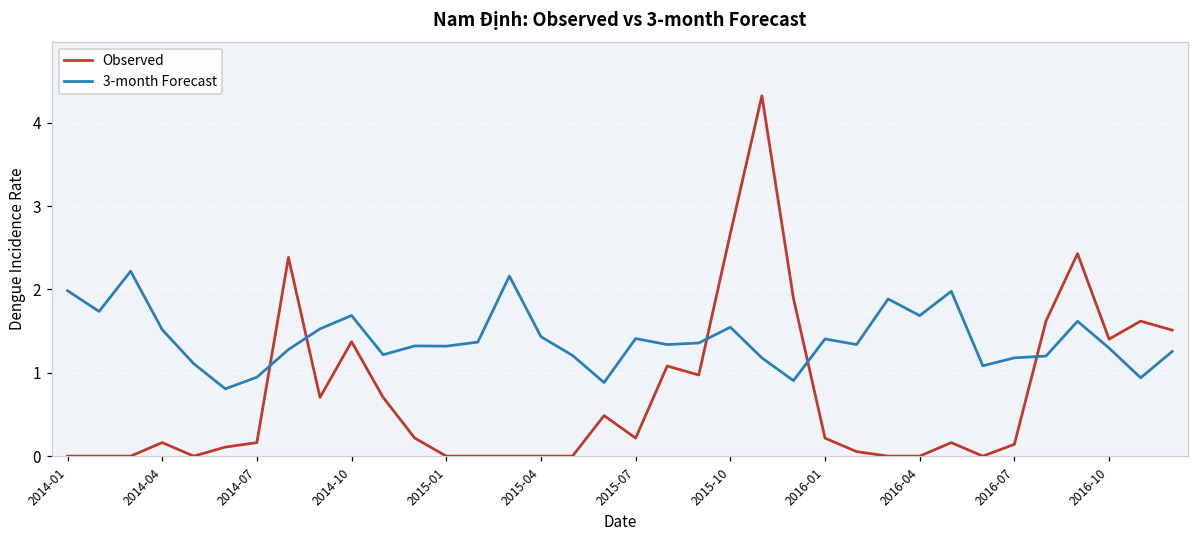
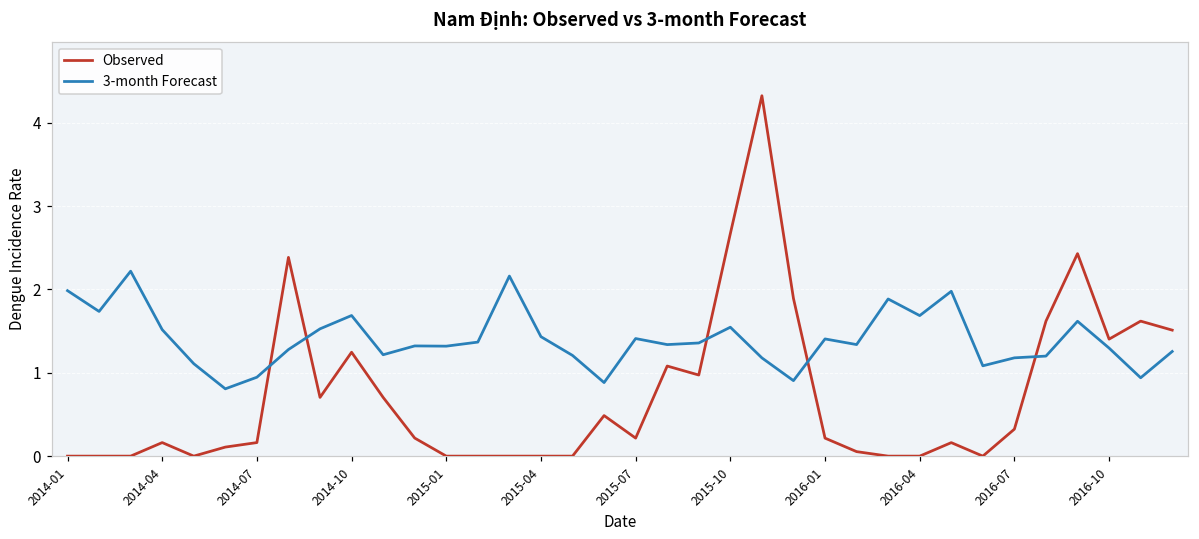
Observed, 2014-10: 1.4 -> 1.2
Observed, 2016-07: 0.1 -> 0.3
